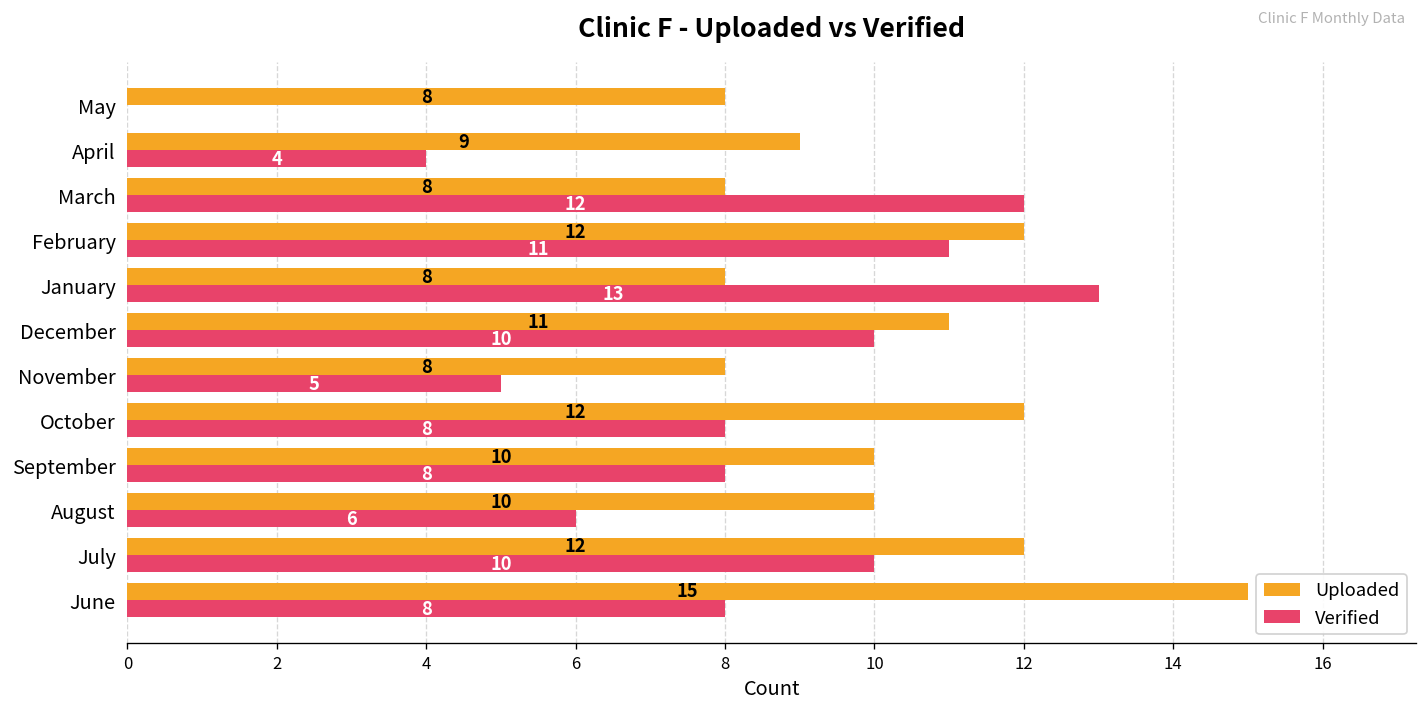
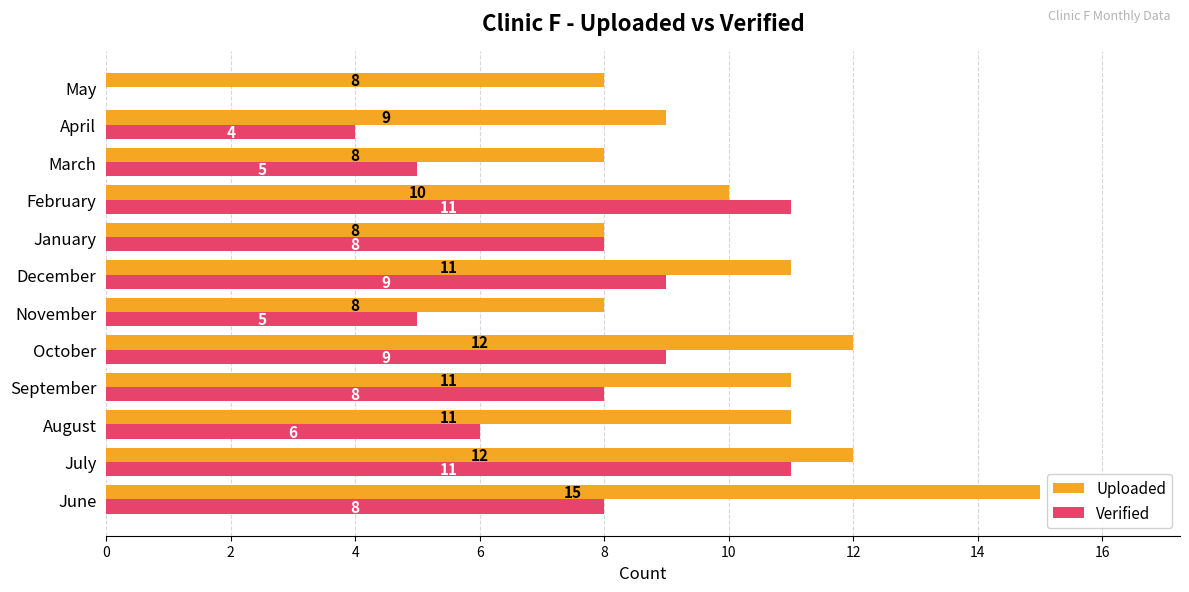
Verified, March: 12 -> 5
Uploaded, February: 12 -> 10
Verified, January: 13 -> 8
Verified, December: 10 -> 9
Verified, October: 8 -> 9
Uploaded, September: 10 -> 11
Uploaded, August: 10 -> 11
Verified, July: 10 -> 11
